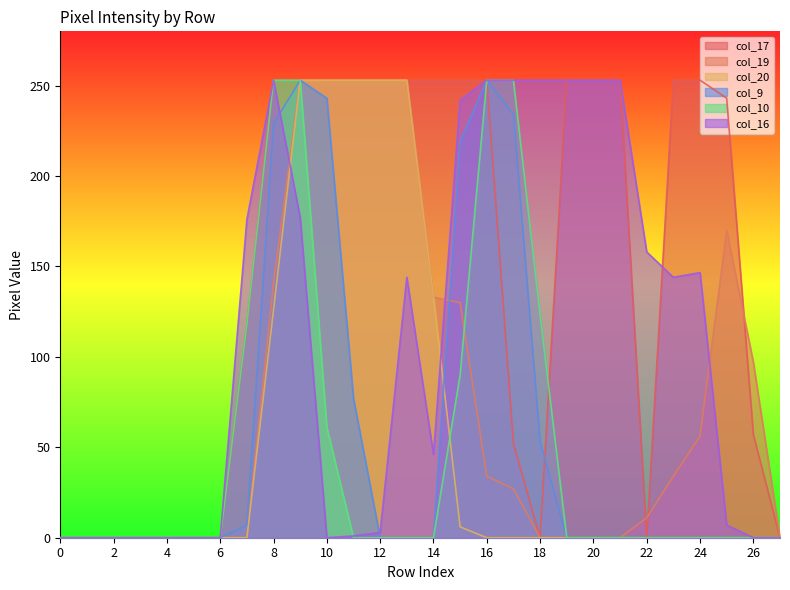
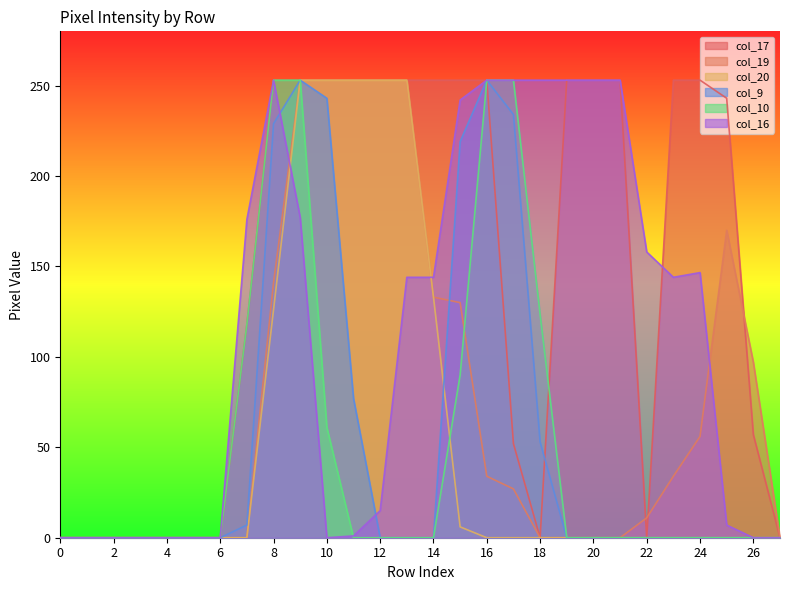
col_16, 12: 3 -> 15
col_16, 14: 46 -> 144
